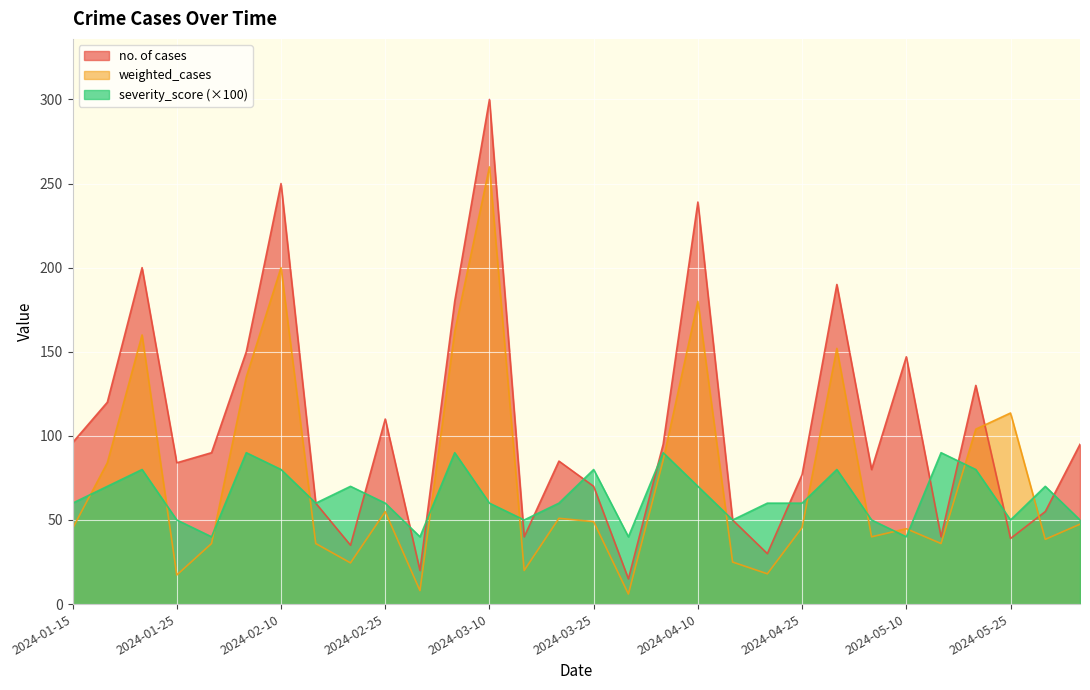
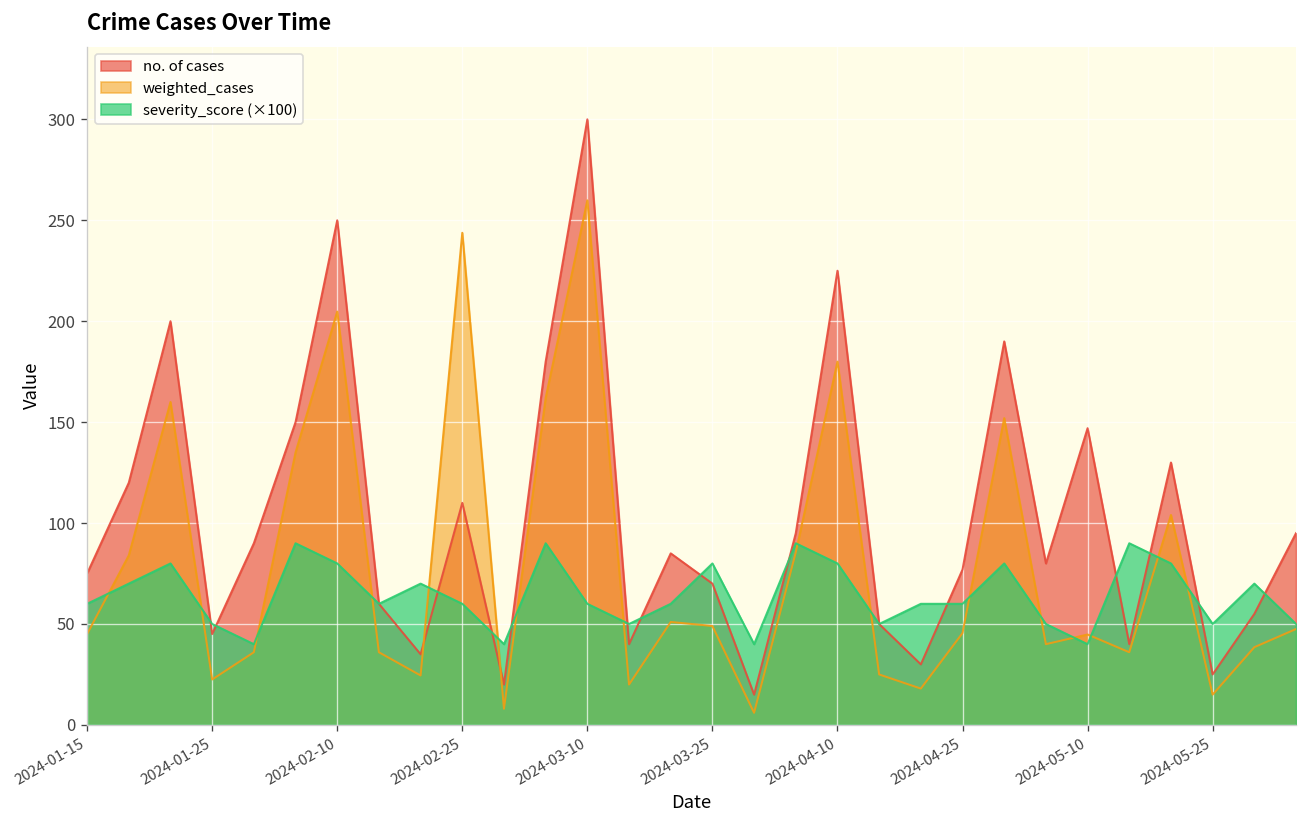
no. of cases, 2024-01-15: 96 -> 75
no. of cases, 2024-01-25: 84 -> 45
weighted_cases, 2024-01-25: 17 -> 23
weighted_cases, 2024-02-10: 200 -> 205
weighted_cases, 2024-02-25: 55 -> 244
no. of cases, 2024-04-10: 239 -> 225
severity_score (×100), 2024-04-10: 70 -> 80
no. of cases, 2024-05-25: 39 -> 25
weighted_cases, 2024-05-25: 114 -> 15
